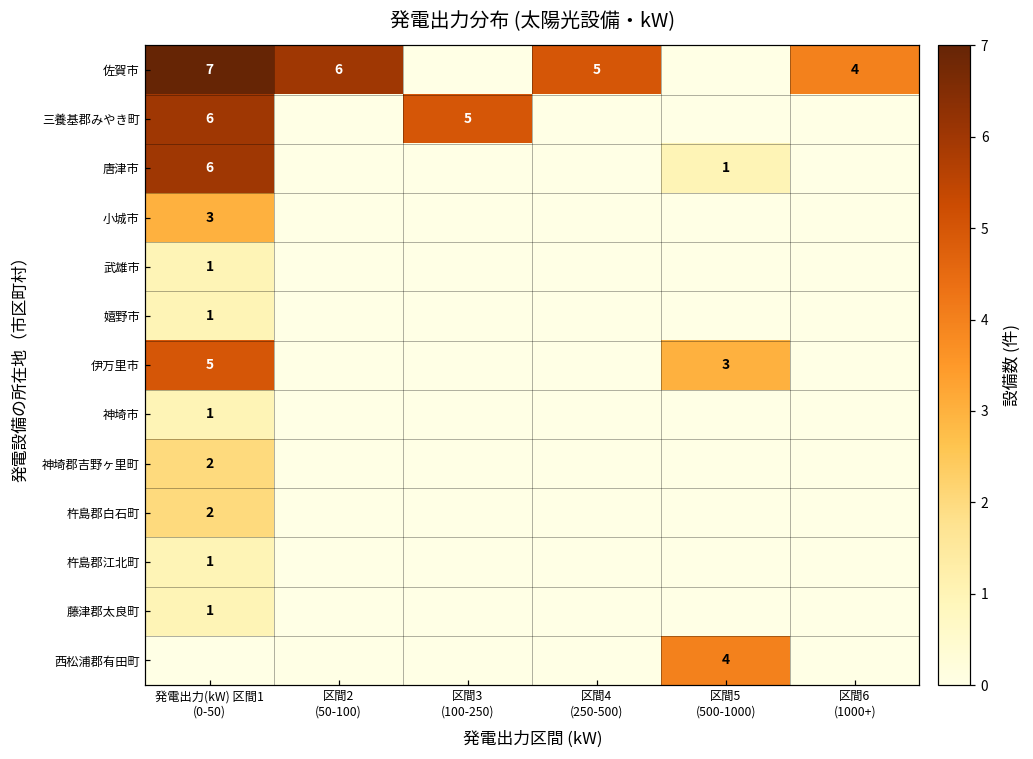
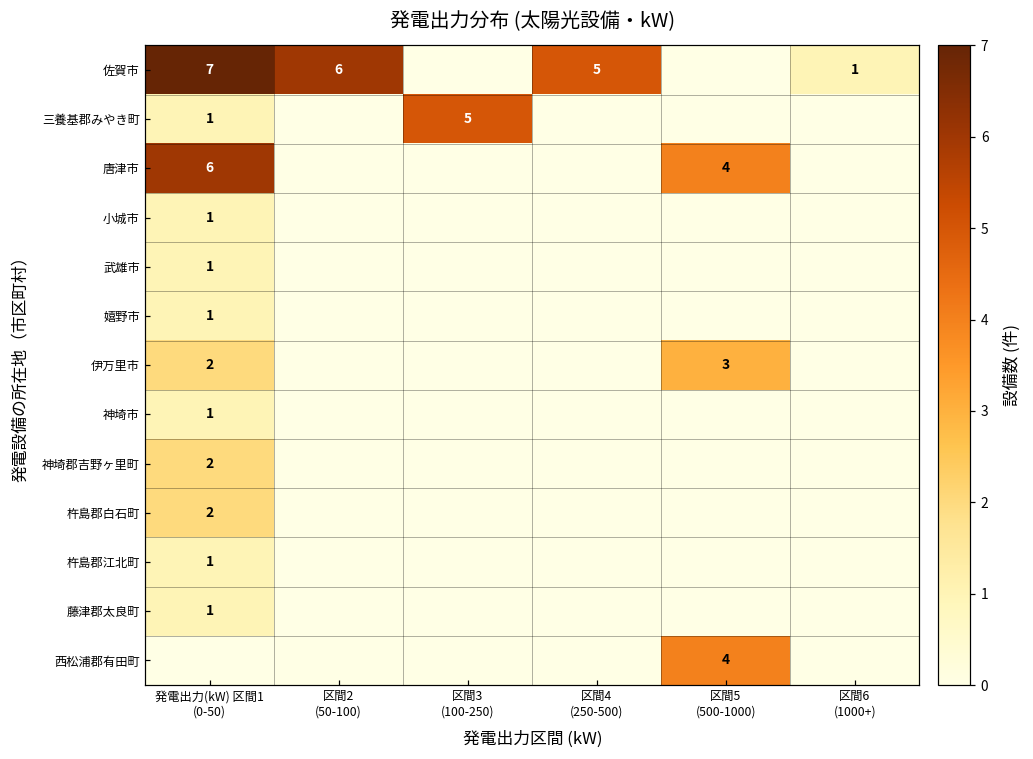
佐賀市, 区間6 (1000+): 4 -> 1
三養基郡みやき町, 発電出力(kW) 区間1 (0-50): 6 -> 1
唐津市, 区間5 (500-1000): 1 -> 4
小城市, 発電出力(kW) 区間1 (0-50): 3 -> 1
伊万里市, 発電出力(kW) 区間1 (0-50): 5 -> 2
